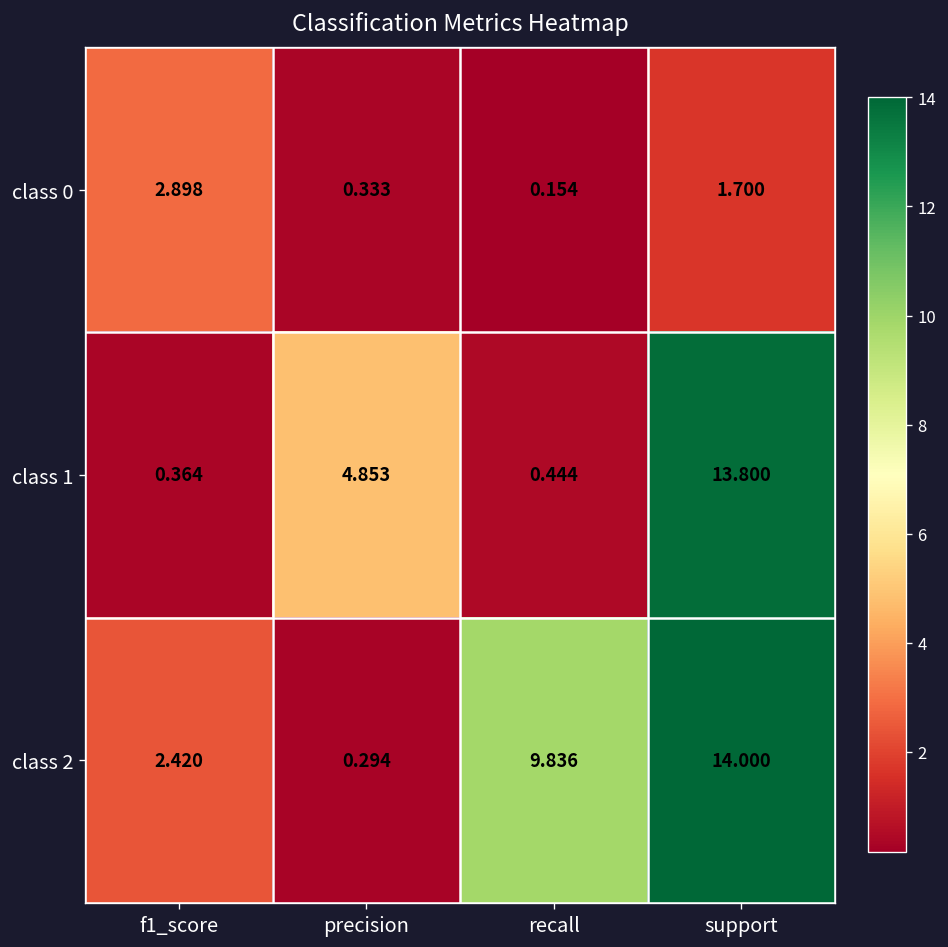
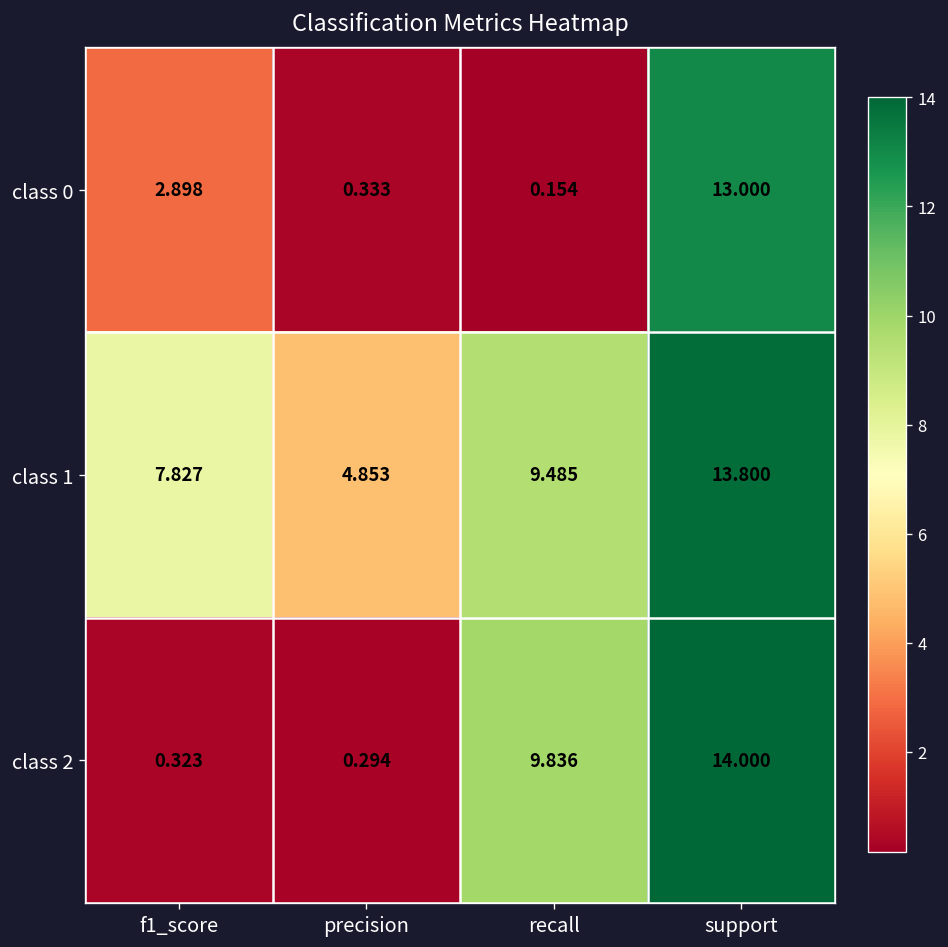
class 0, support: 1.700 -> 13.000
class 1, f1_score: 0.364 -> 7.827
class 1, recall: 0.444 -> 9.485
class 2, f1_score: 2.420 -> 0.323
